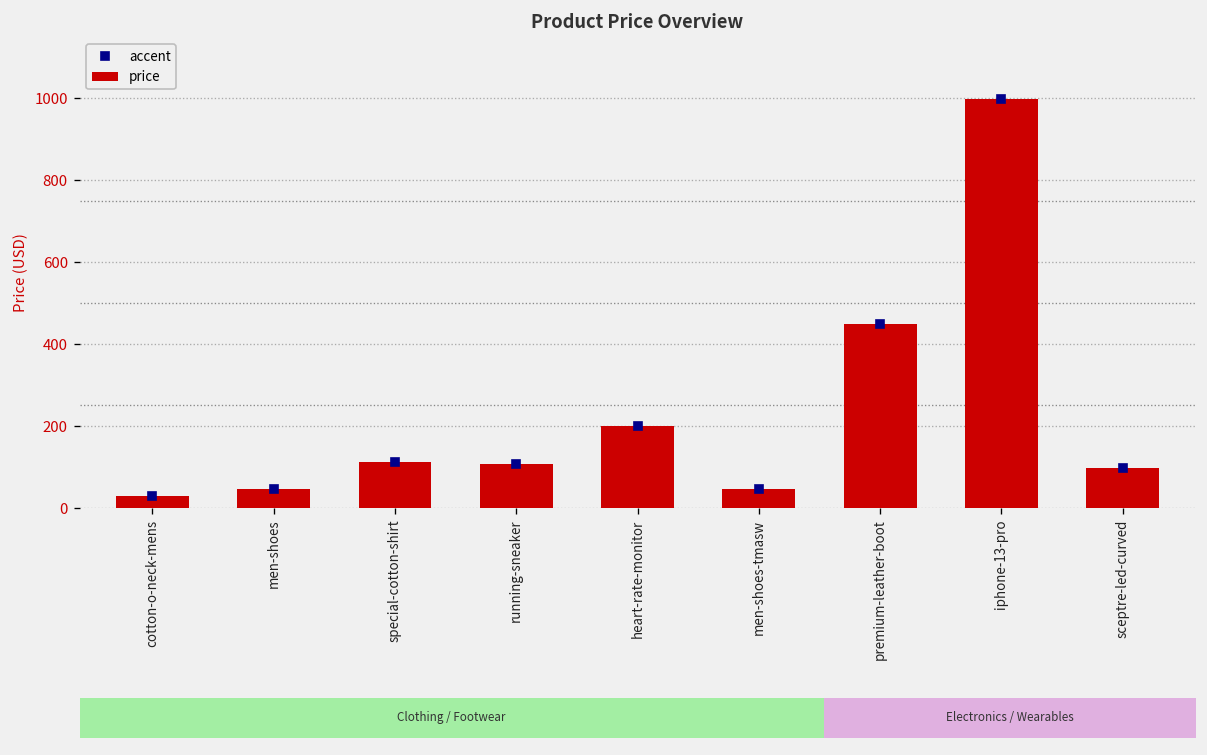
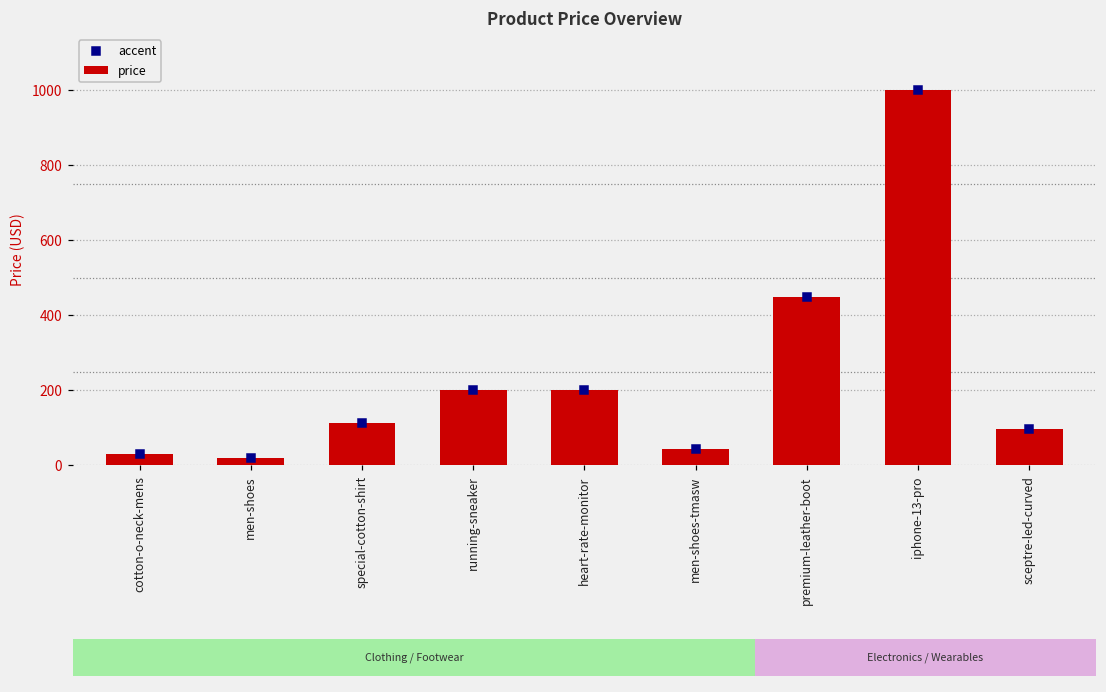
Product Price Overview, price, men-shoes: 50 -> 20
Product Price Overview, price, running-sneaker: 110 -> 200
